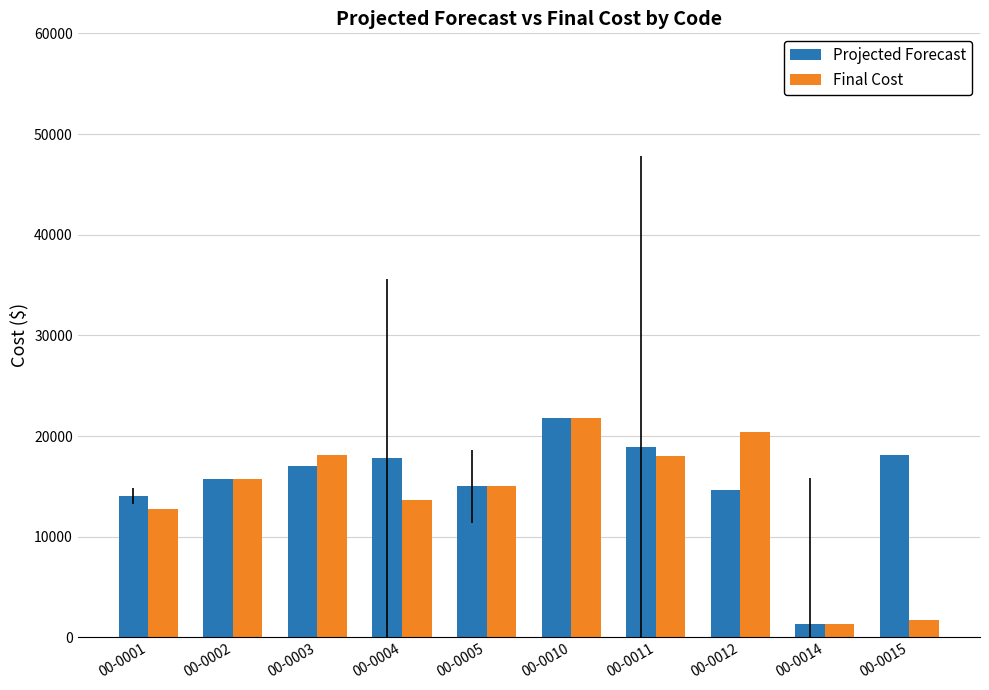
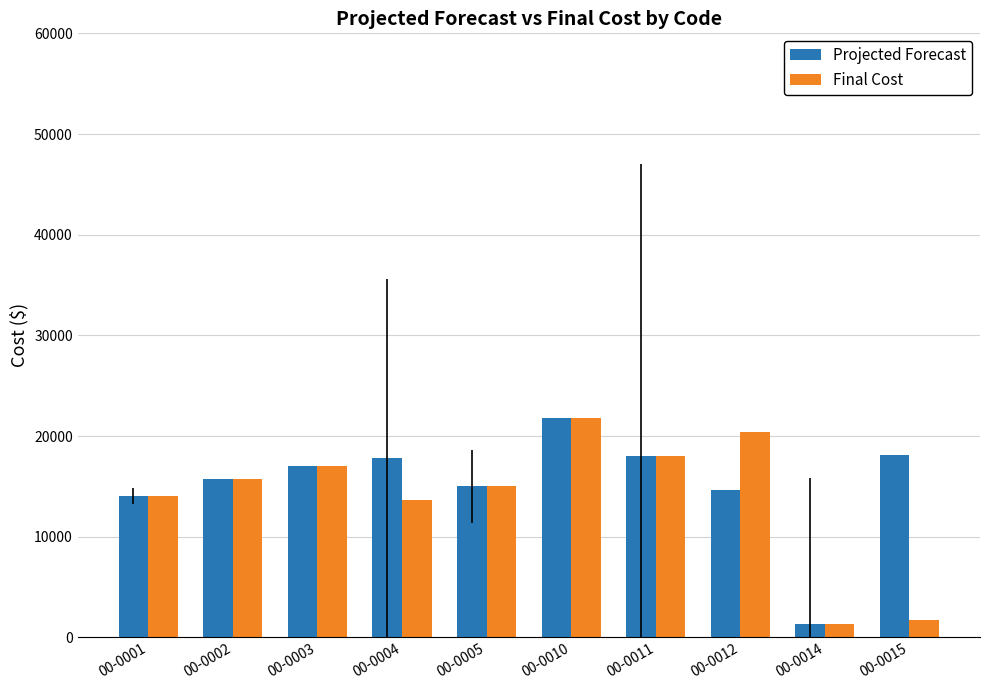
Final Cost, 00-0001: 12800 -> 14000
Final Cost, 00-0003: 18100 -> 17000
Projected Forecast, 00-0011: 18900 -> 18100
